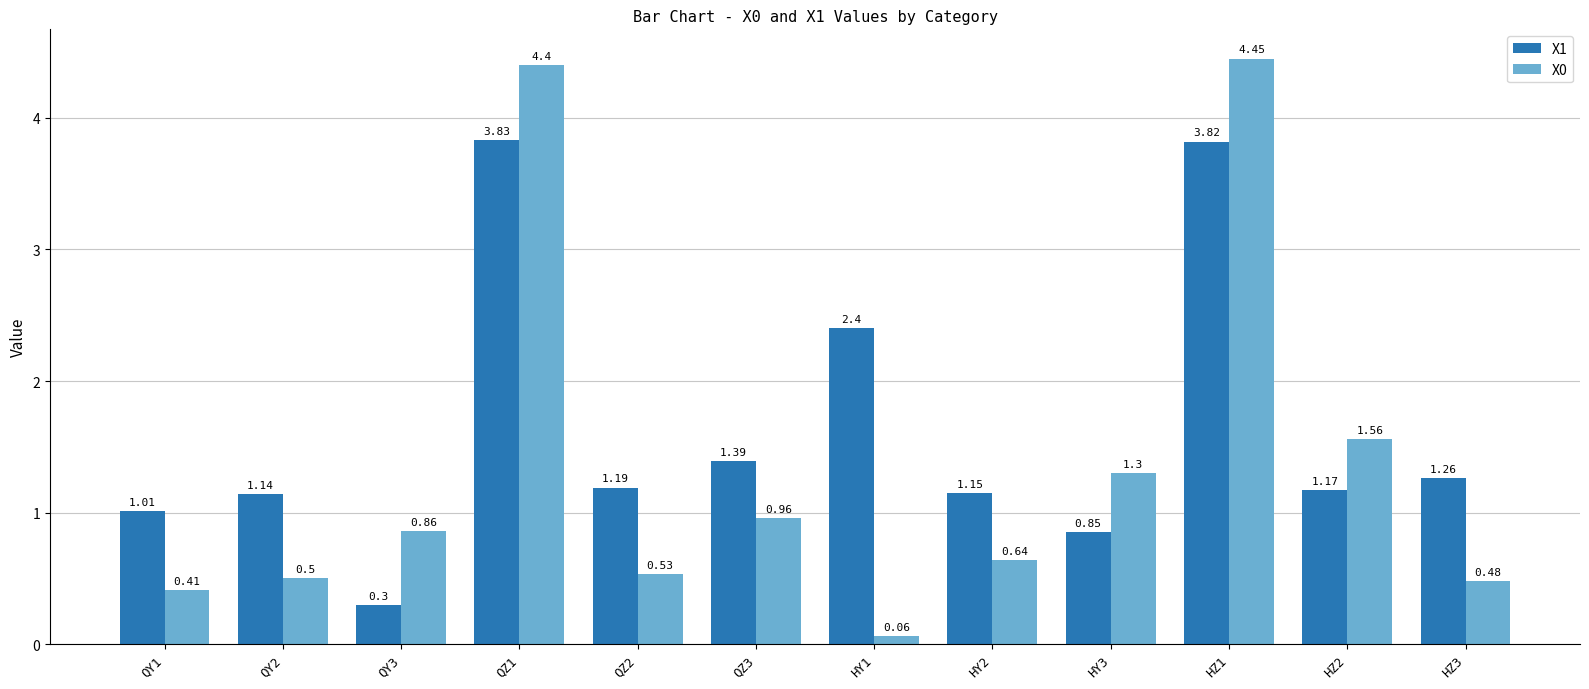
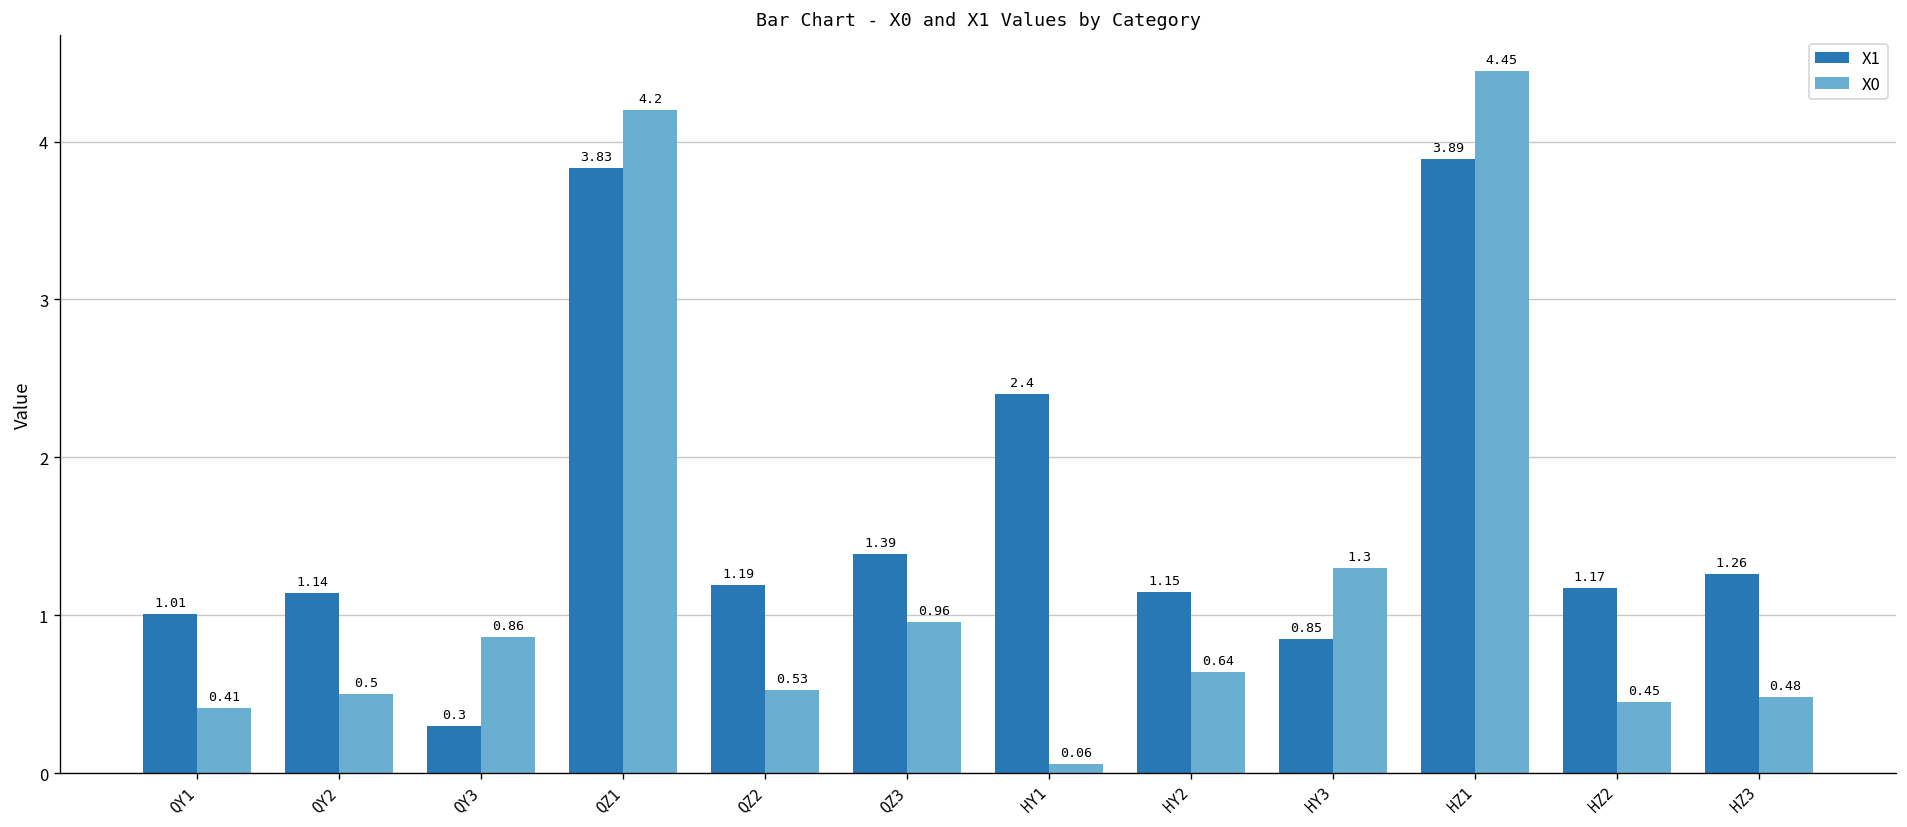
X0, QZ1: 4.4 -> 4.2
X1, HZ1: 3.82 -> 3.89
X0, HZ2: 1.56 -> 0.45
